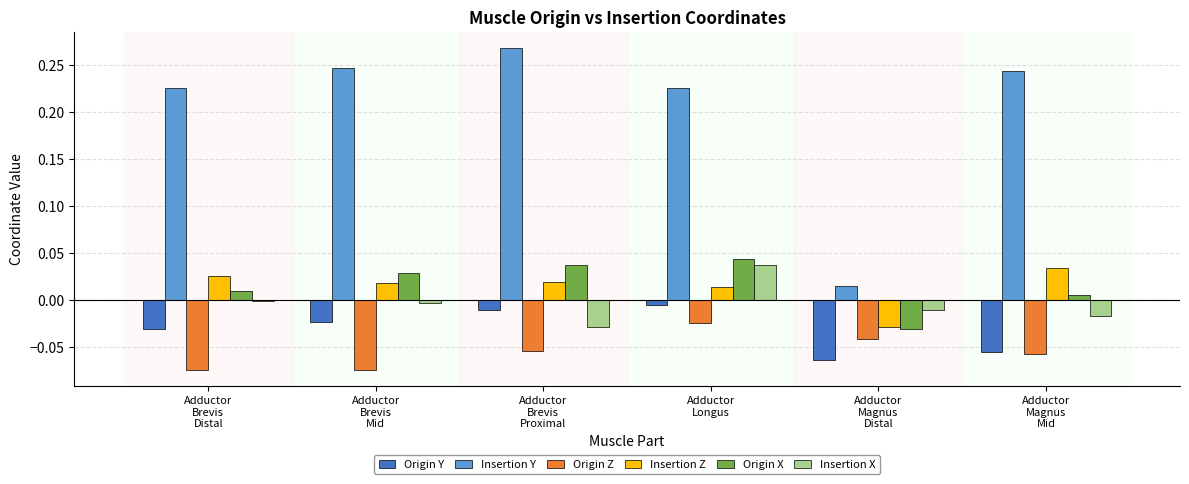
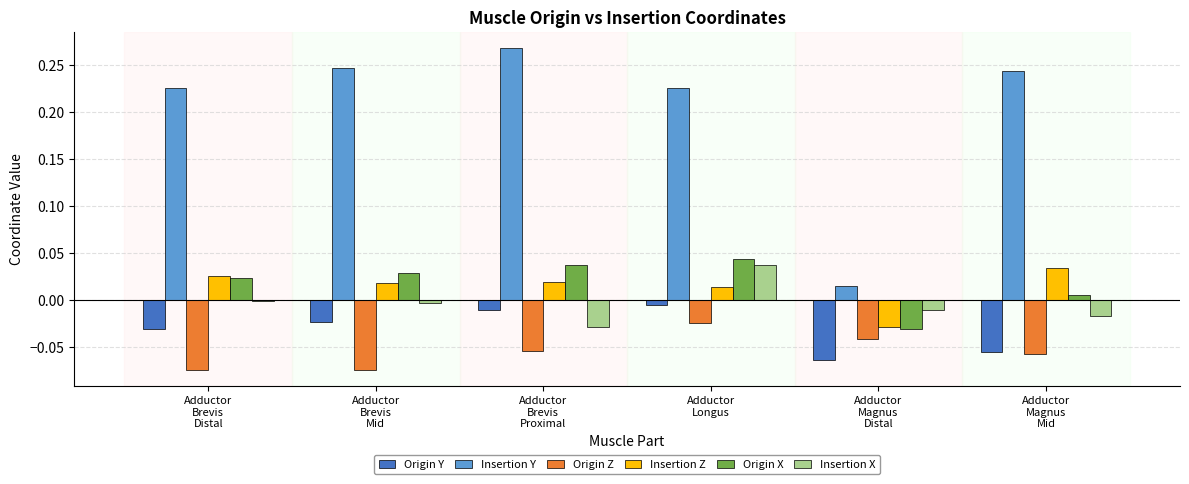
Origin X, Adductor Brevis Distal: 0.01 -> 0.02
